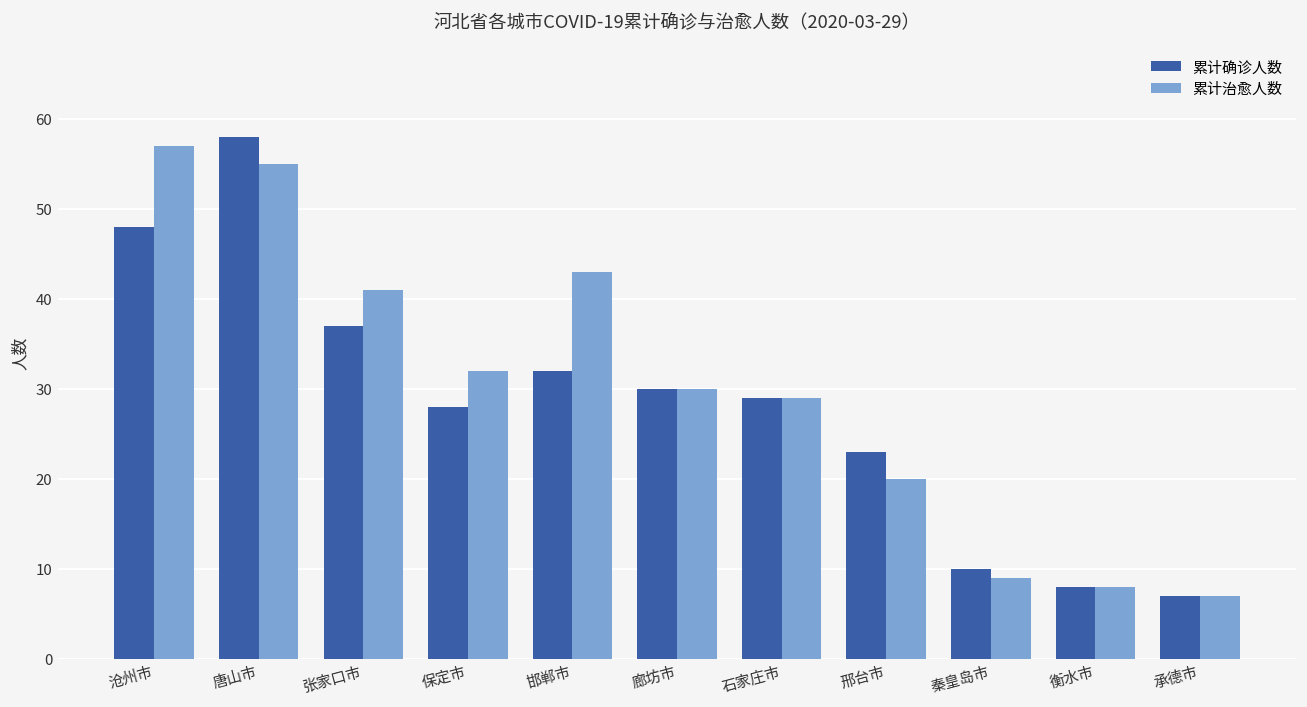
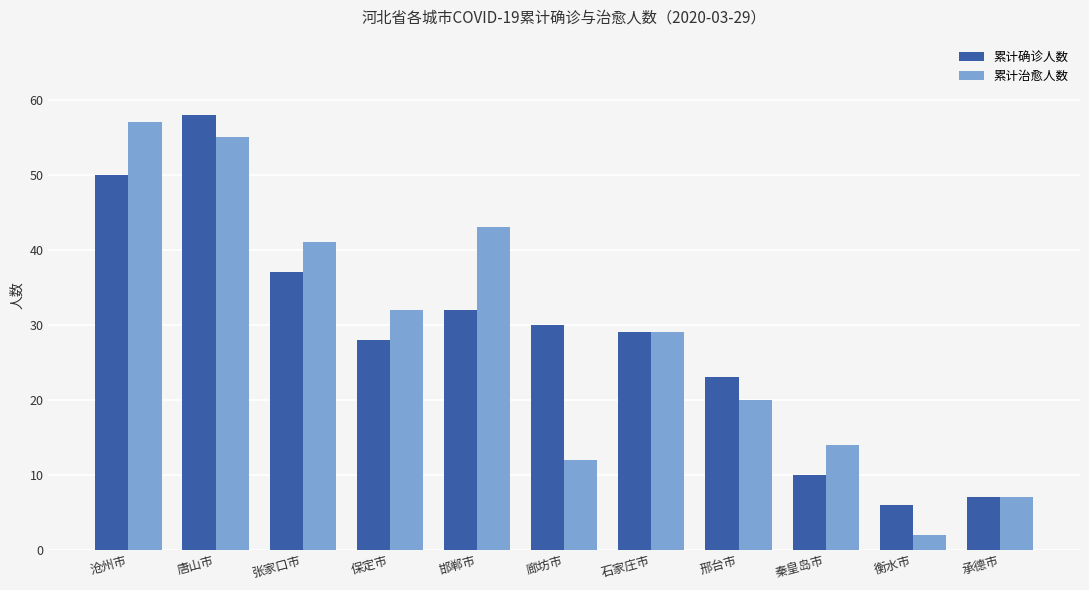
累计确诊人数, 沧州市: 48 -> 50
累计治愈人数, 廊坊市: 30 -> 12
累计治愈人数, 秦皇岛市: 9 -> 14
累计确诊人数, 衡水市: 8 -> 6
累计治愈人数, 衡水市: 8 -> 2
